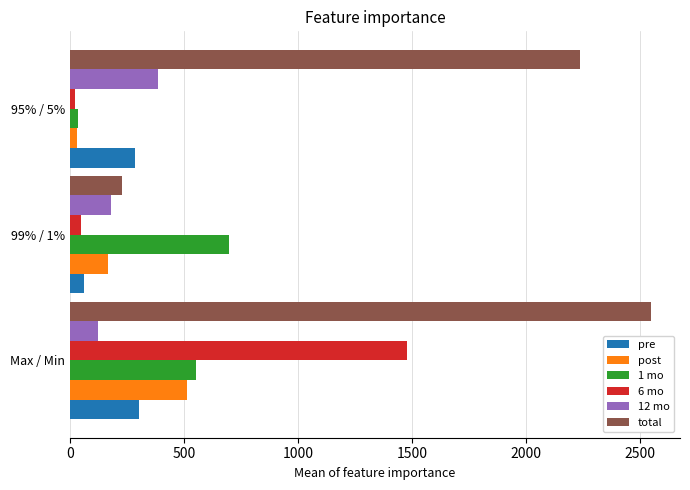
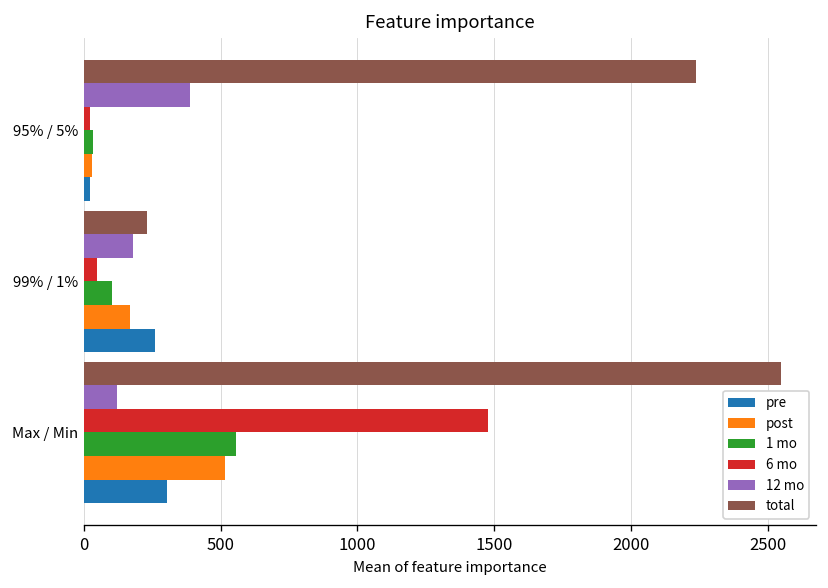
pre, 95% / 5%: 290 -> 20
1 mo, 99% / 1%: 700 -> 100
pre, 99% / 1%: 60 -> 260
